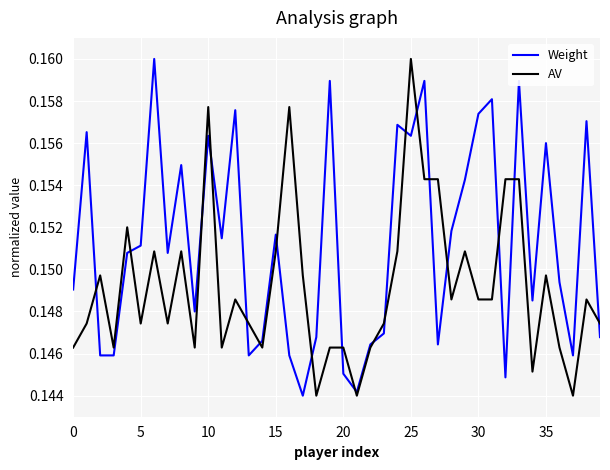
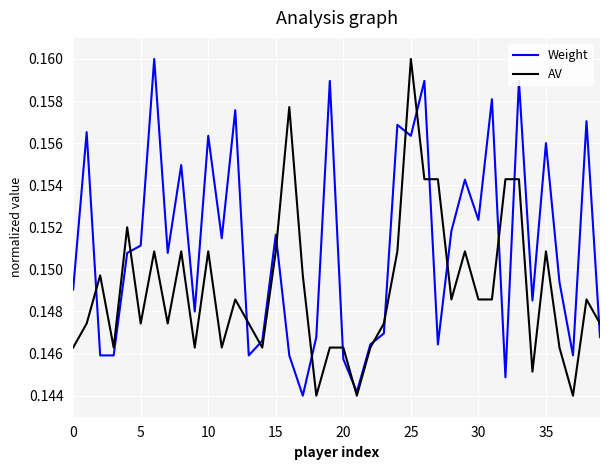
AV, 10: 0.1577 -> 0.1509
Weight, 20: 0.1450 -> 0.1457
Weight, 30: 0.1574 -> 0.1523
AV, 35: 0.1497 -> 0.1509
